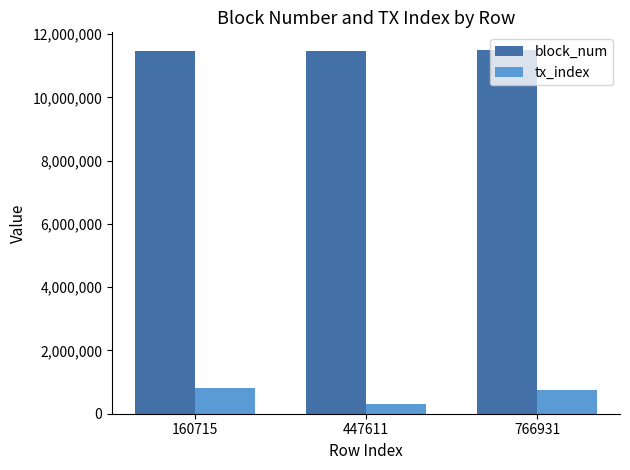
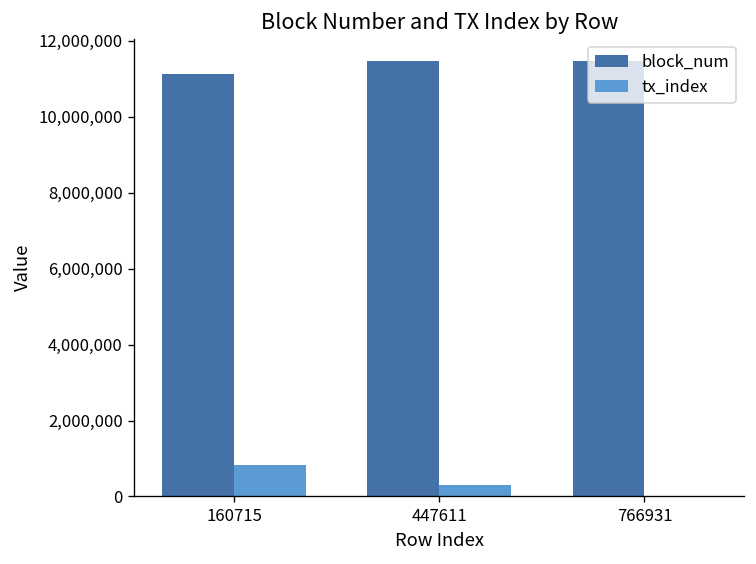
block_num, 160715: 11,500,000 -> 11,100,000
tx_index, 766931: 700,000 -> 0
